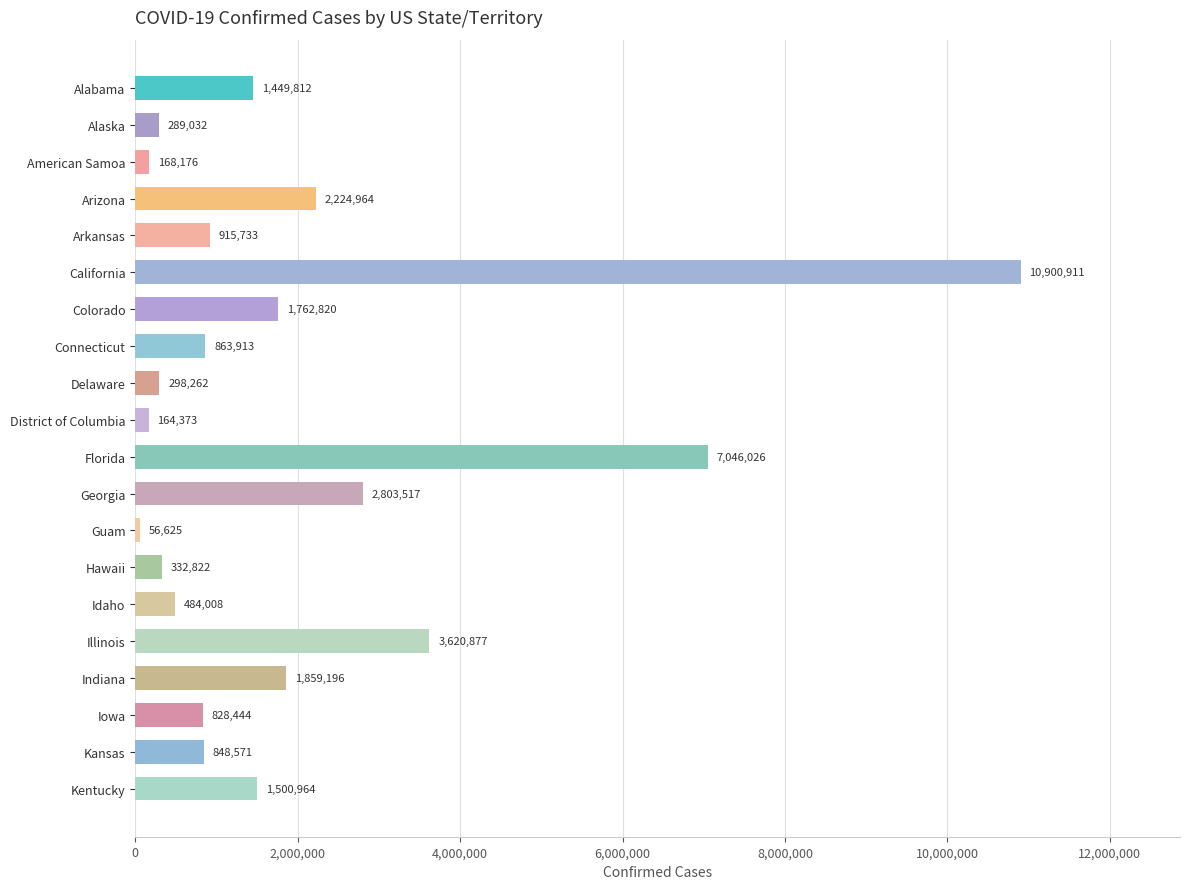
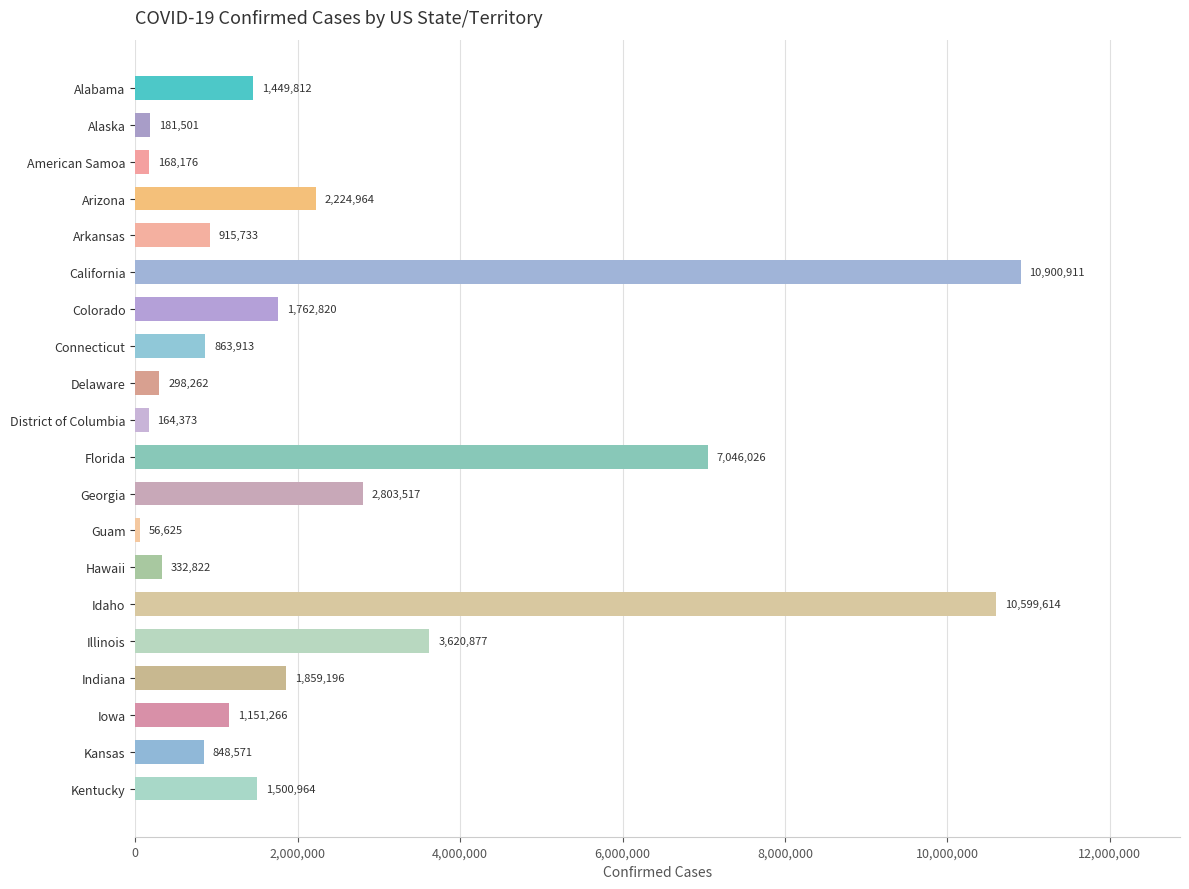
Alaska: 289,032 -> 181,501
Idaho: 484,008 -> 10,599,614
Iowa: 828,444 -> 1,151,266
